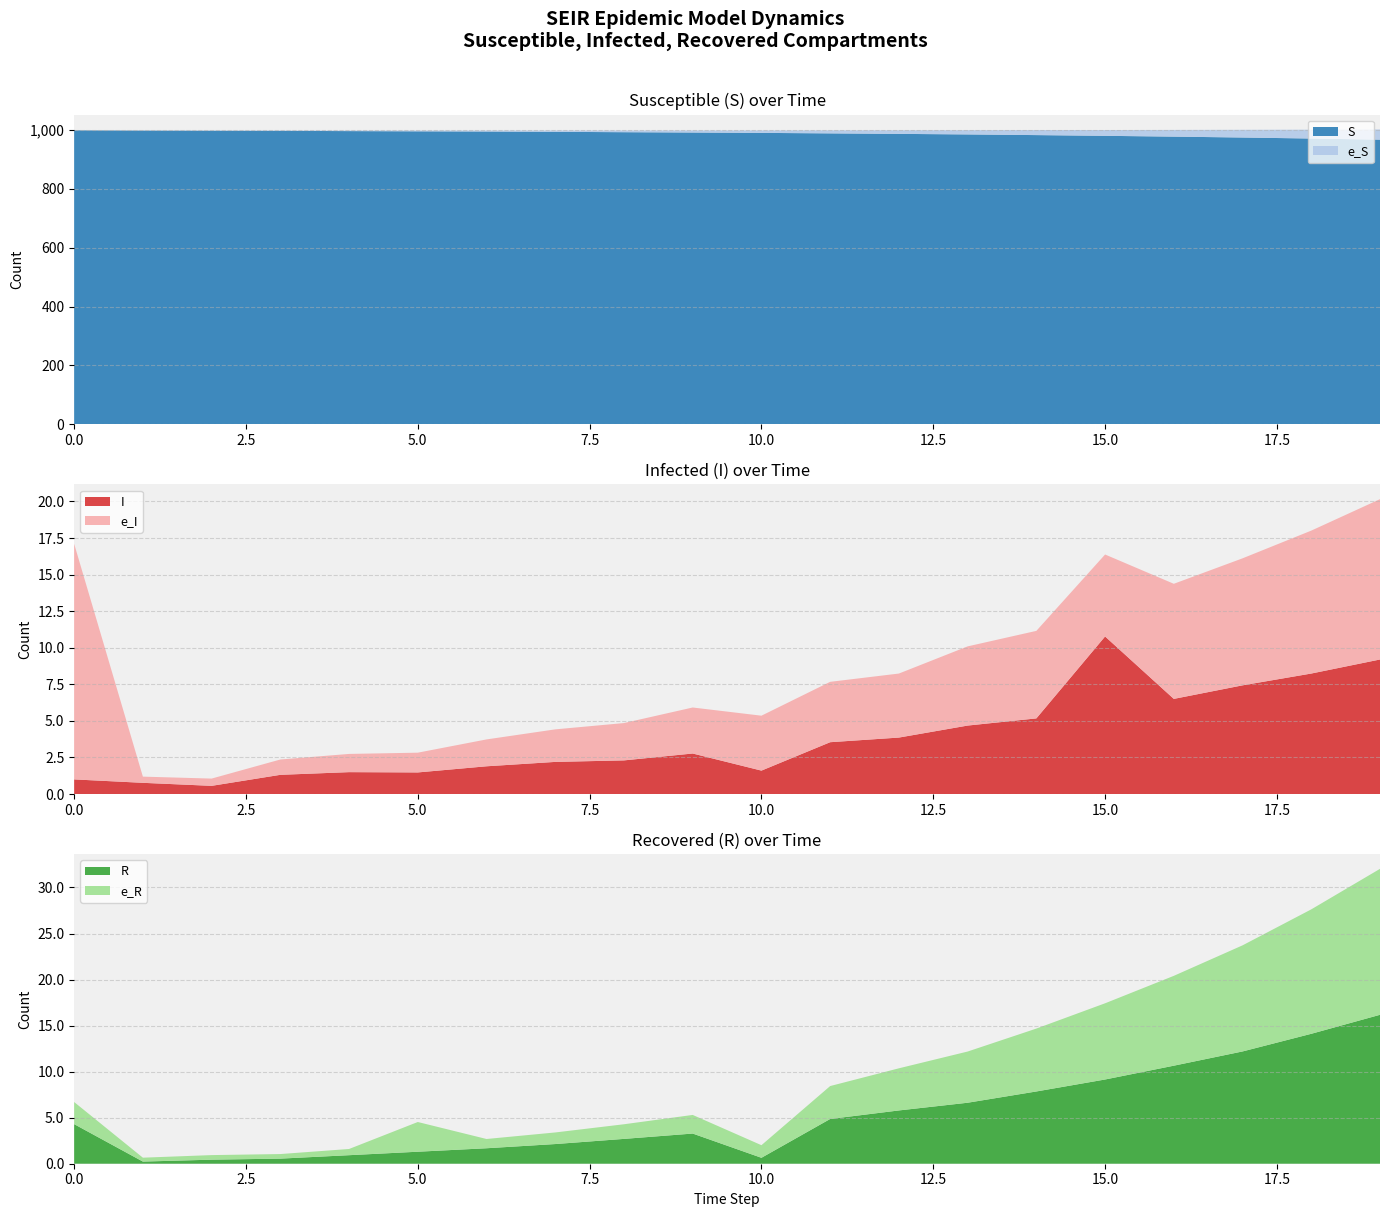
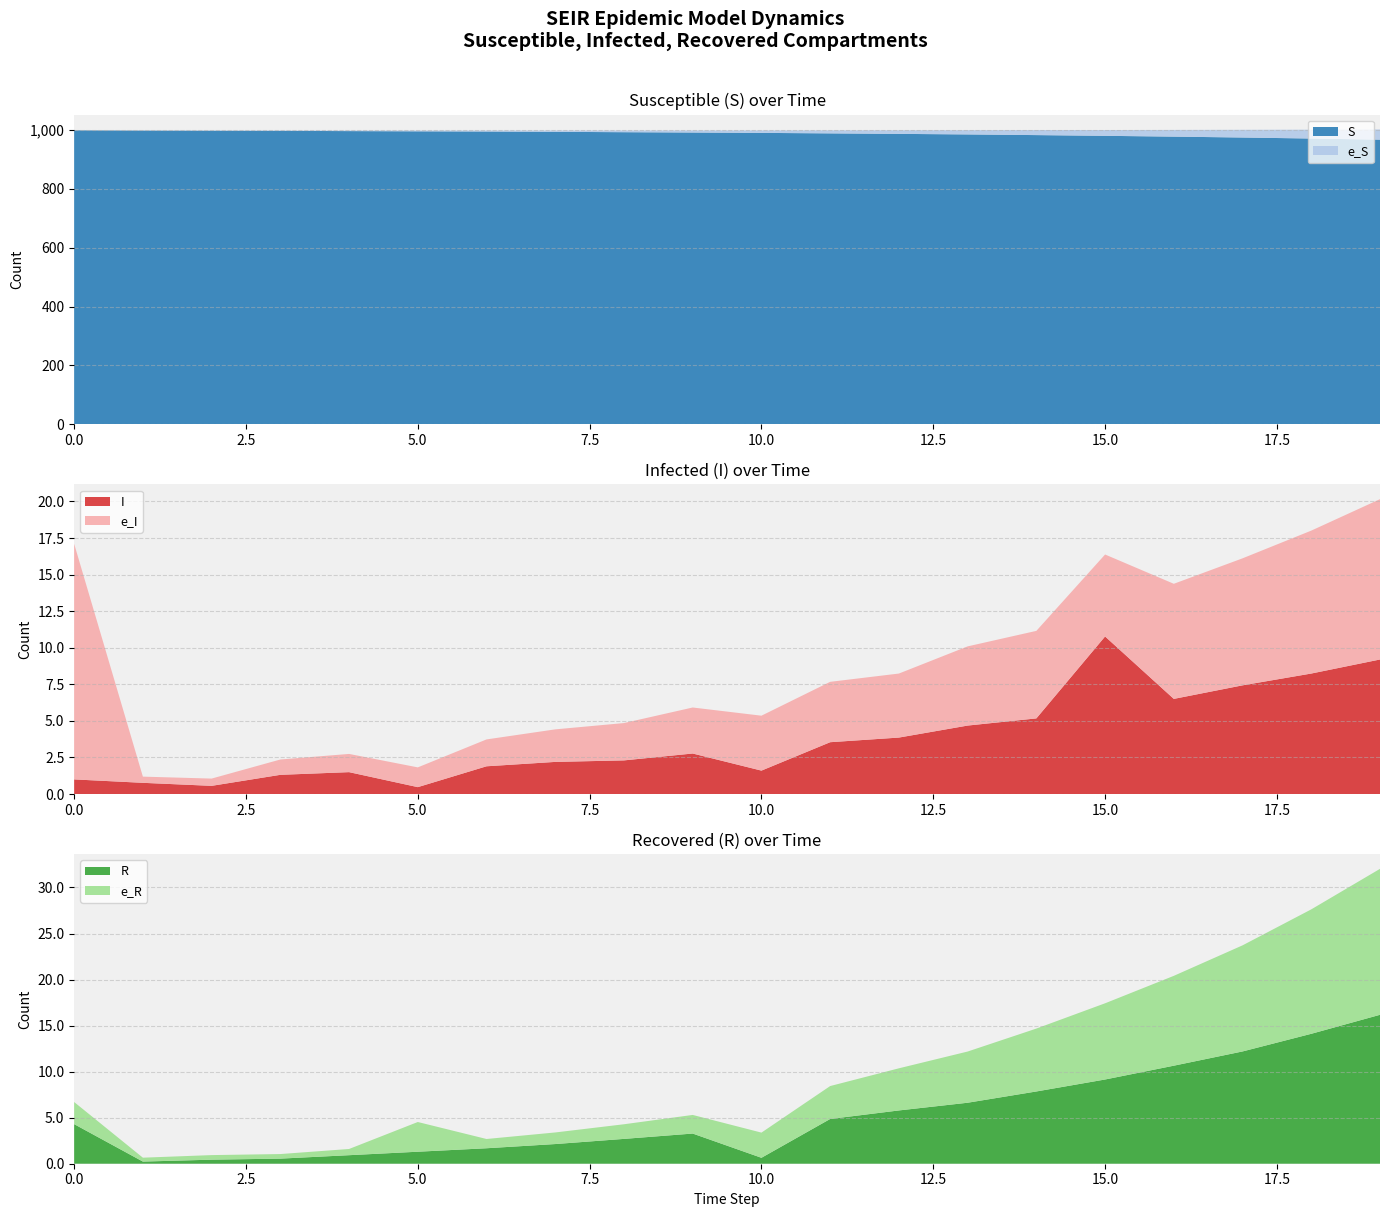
Infected (I) over Time, I, 5.0: 1.5 -> 0.5
Recovered (R) over Time, e_R, 10.0: 1 -> 3
